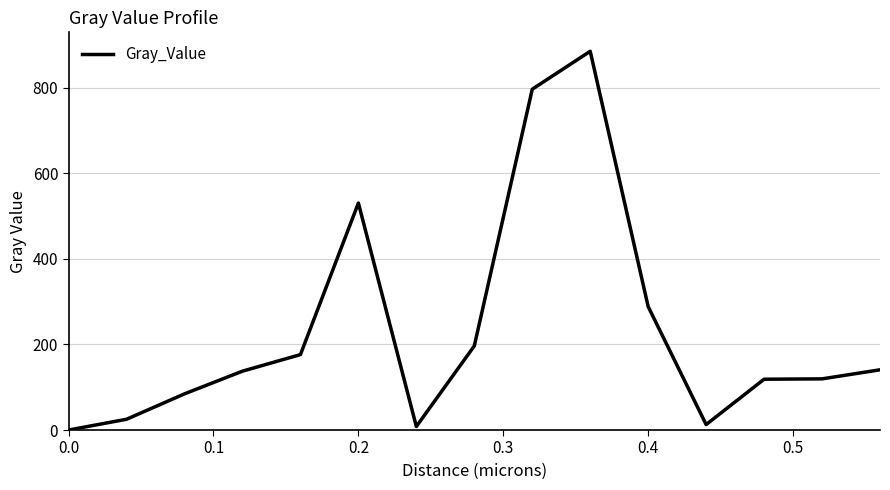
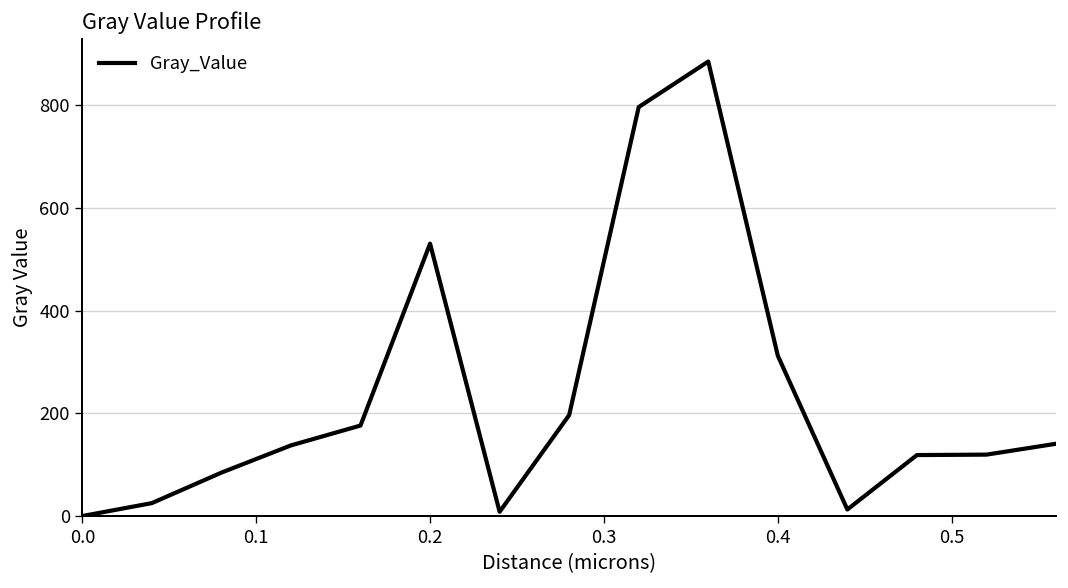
0.4: 290 -> 310
